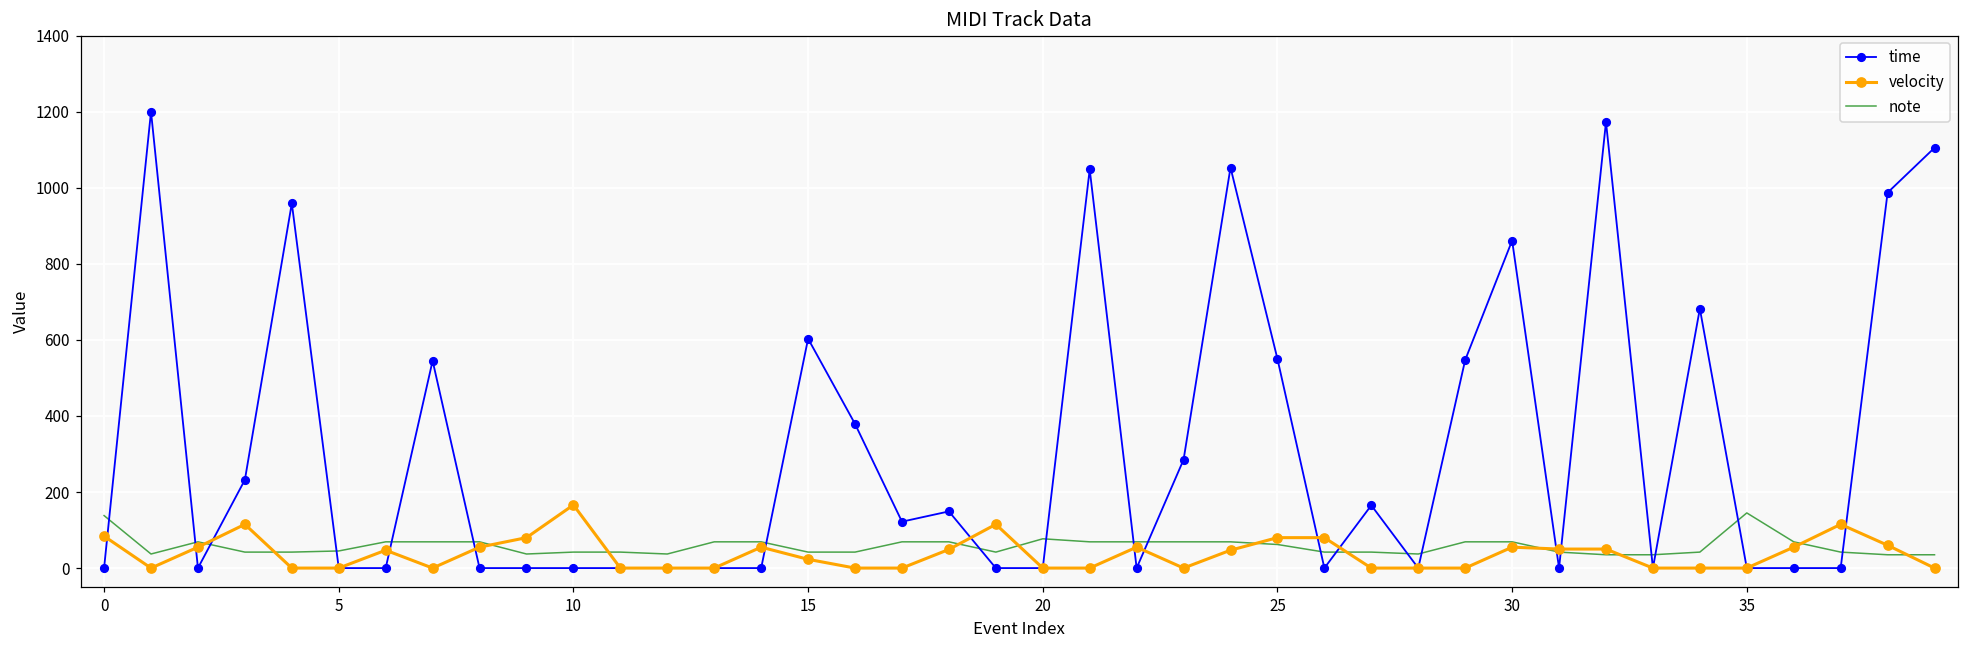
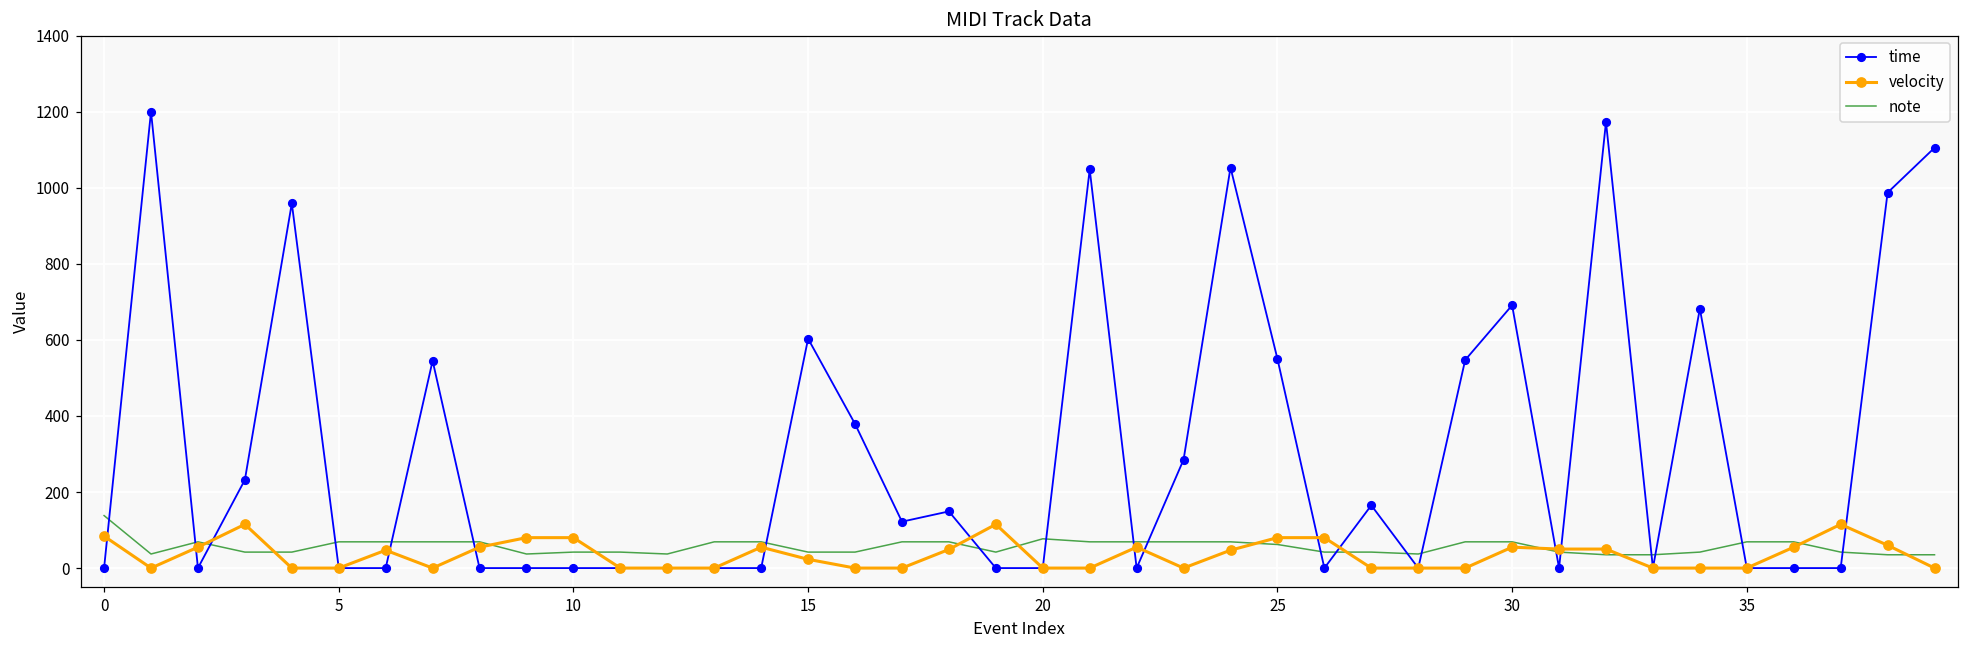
note, 5: 50 -> 70
velocity, 10: 170 -> 80
time, 30: 860 -> 690
note, 35: 150 -> 70
